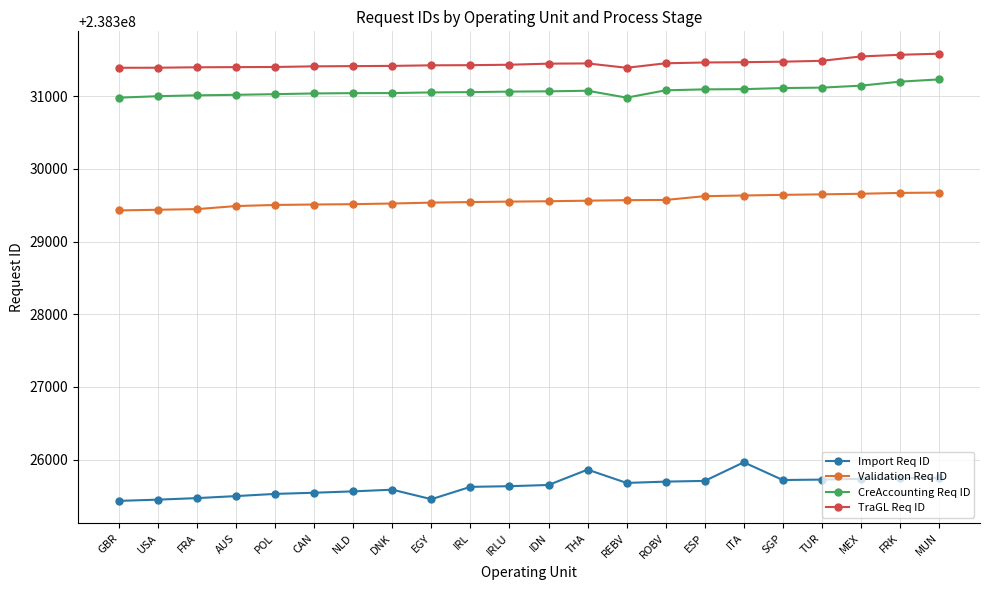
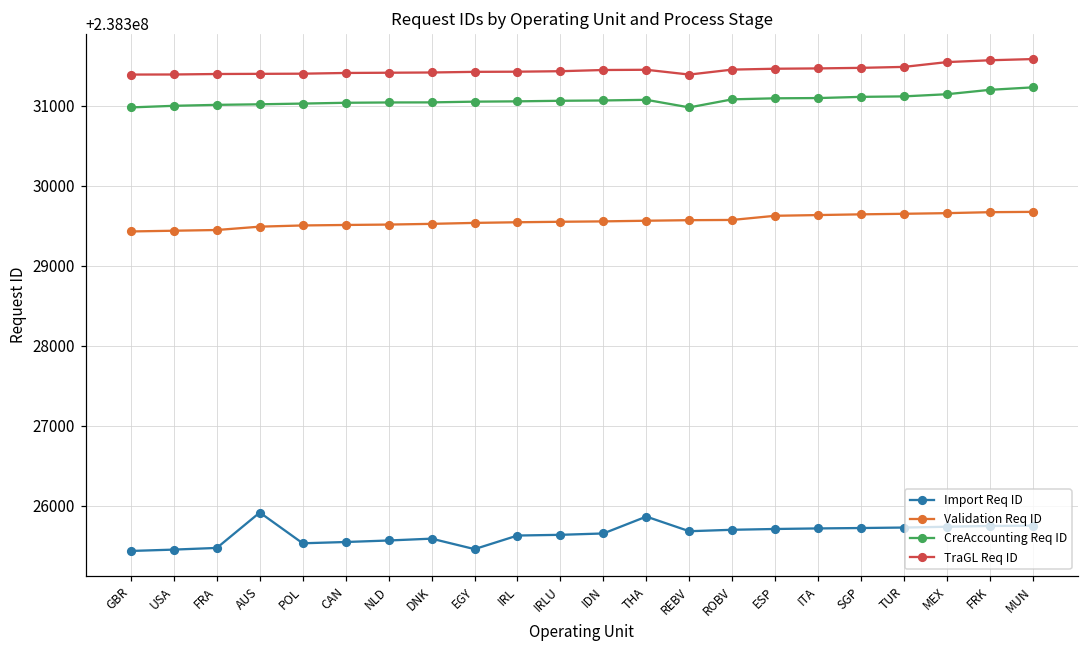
Import Req ID, AUS: 238325500 -> 238325900
Import Req ID, ITA: 238326000 -> 238325700
